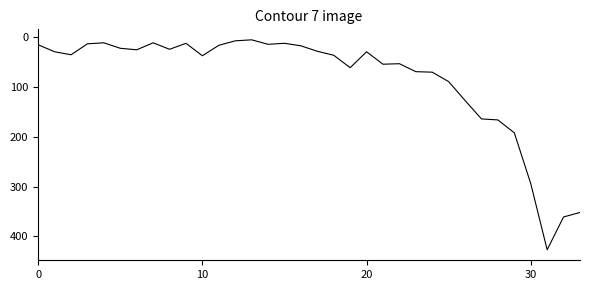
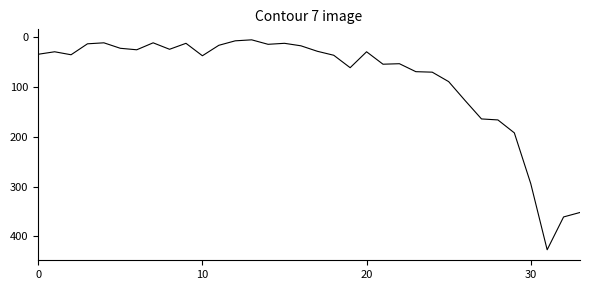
0: 20 -> 30
